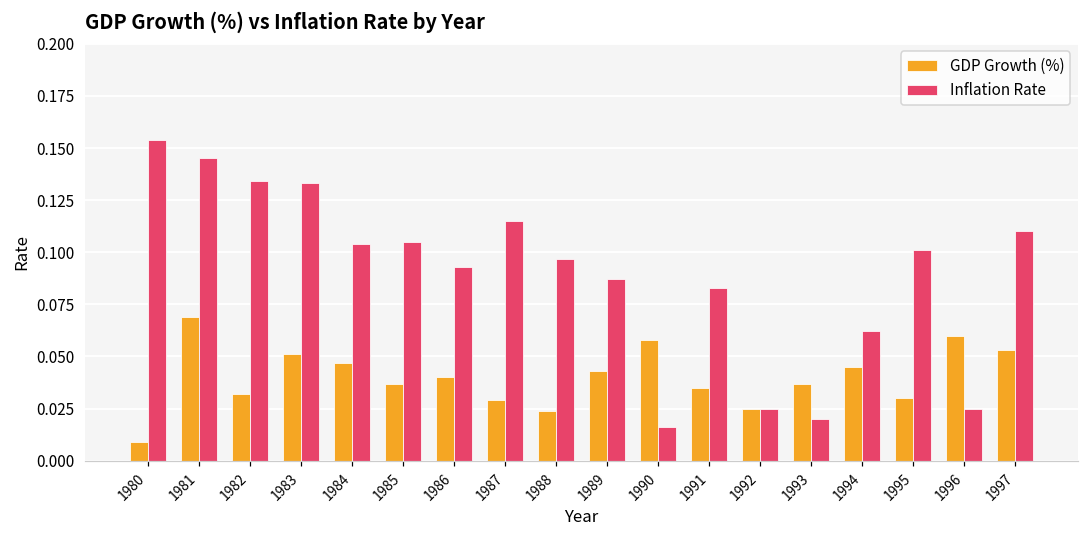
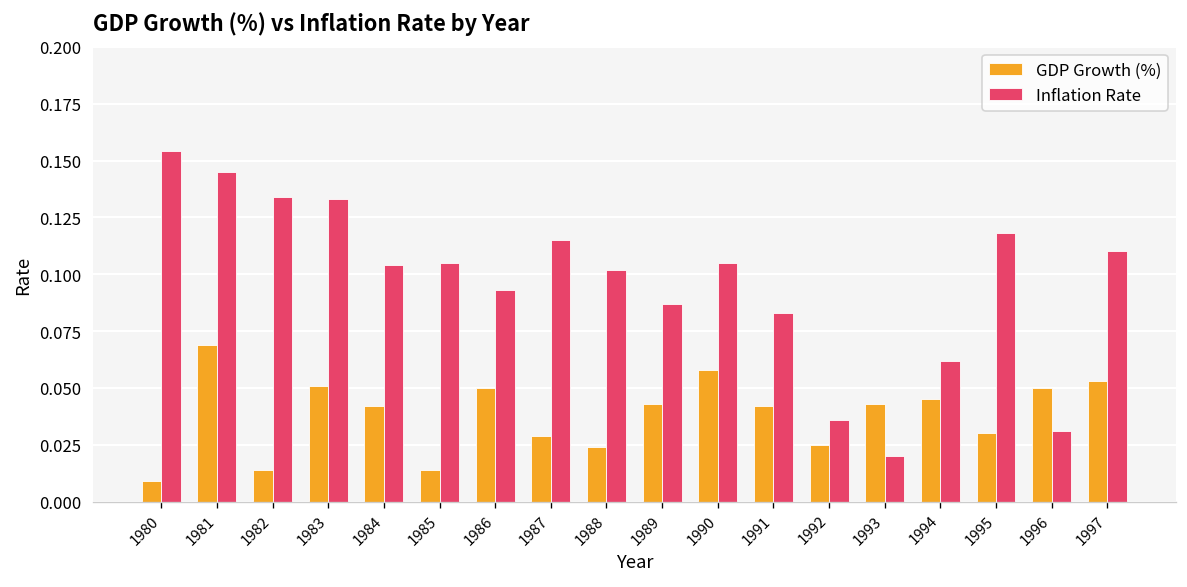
GDP Growth (%), 1982: 0.032 -> 0.014
GDP Growth (%), 1984: 0.047 -> 0.042
GDP Growth (%), 1985: 0.037 -> 0.014
GDP Growth (%), 1986: 0.04 -> 0.05
Inflation Rate, 1988: 0.097 -> 0.102
Inflation Rate, 1990: 0.016 -> 0.105
GDP Growth (%), 1991: 0.035 -> 0.042
Inflation Rate, 1992: 0.025 -> 0.036
GDP Growth (%), 1993: 0.037 -> 0.043
Inflation Rate, 1995: 0.101 -> 0.118
GDP Growth (%), 1996: 0.06 -> 0.05
Inflation Rate, 1996: 0.025 -> 0.031
